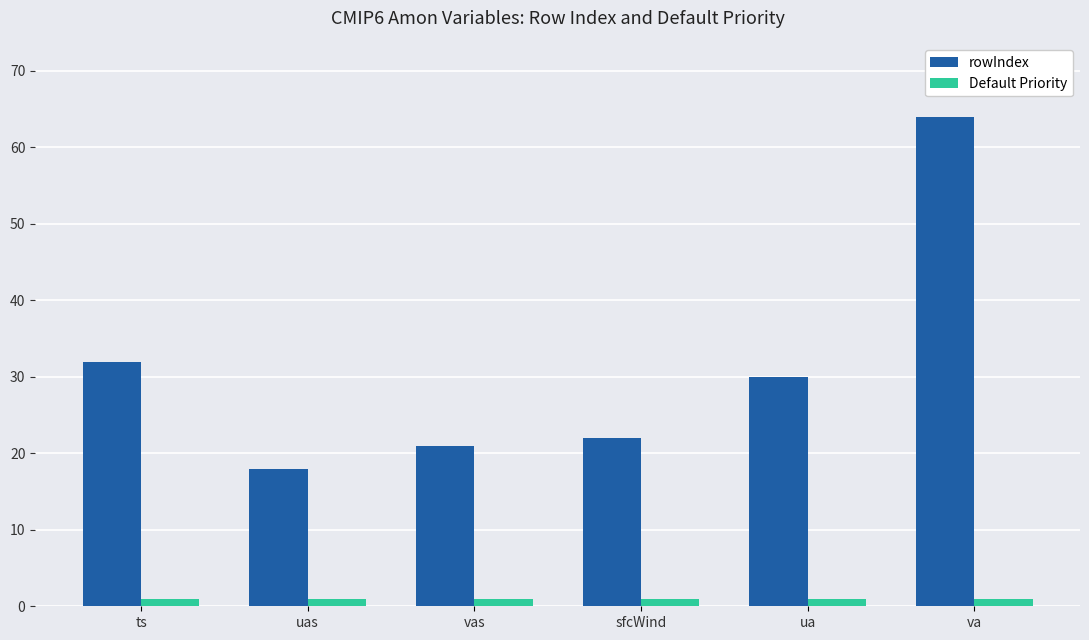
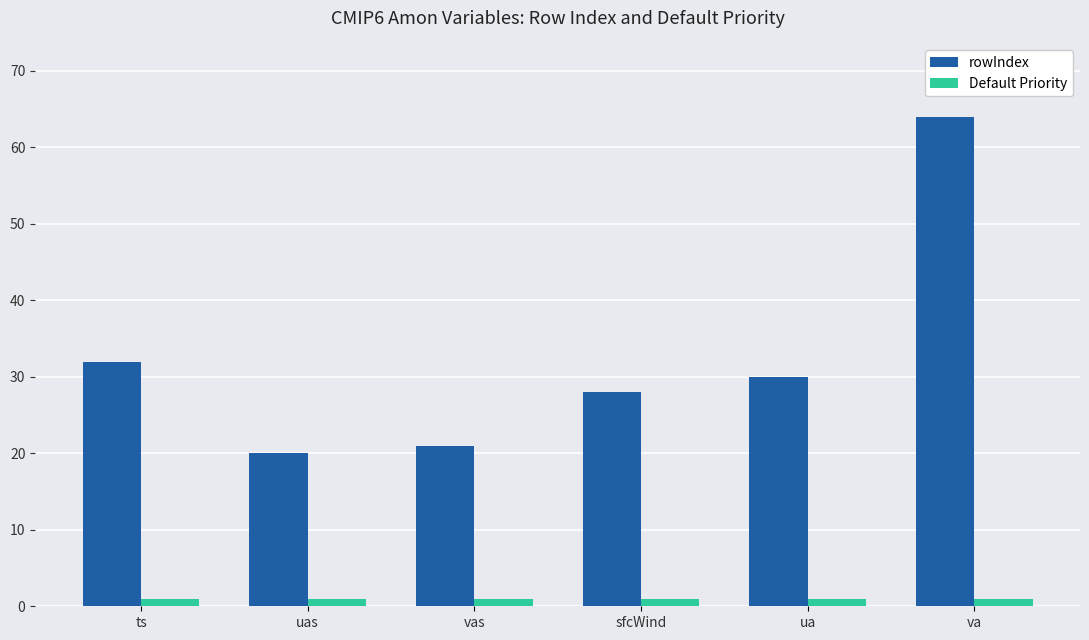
rowIndex, uas: 18 -> 20
rowIndex, sfcWind: 22 -> 28
